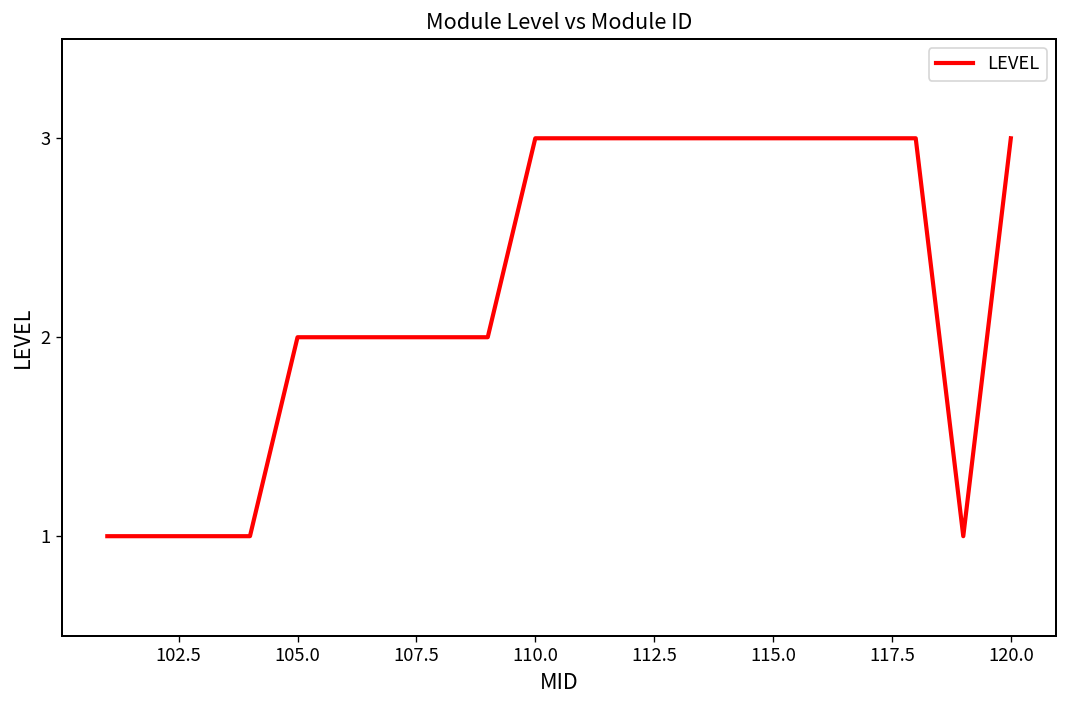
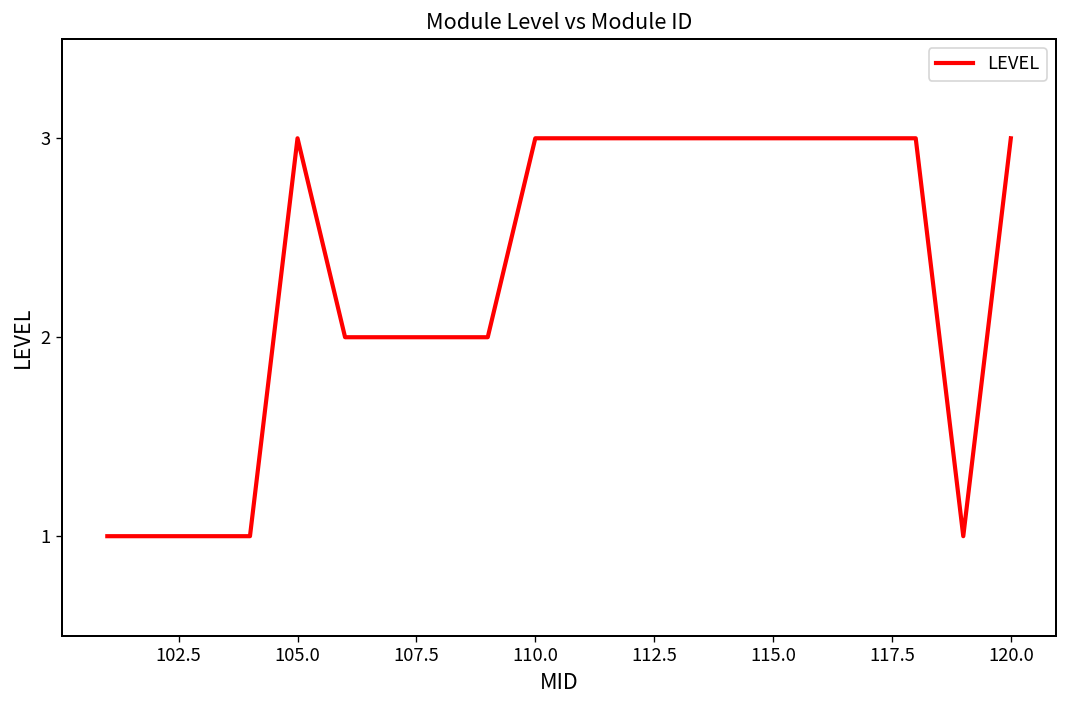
105.0: 2 -> 3
